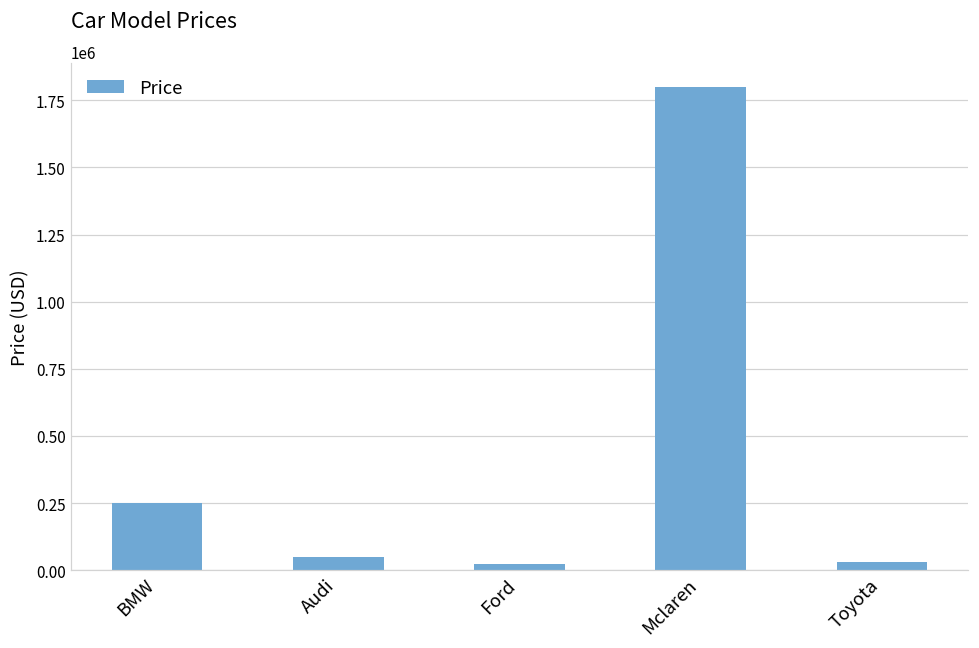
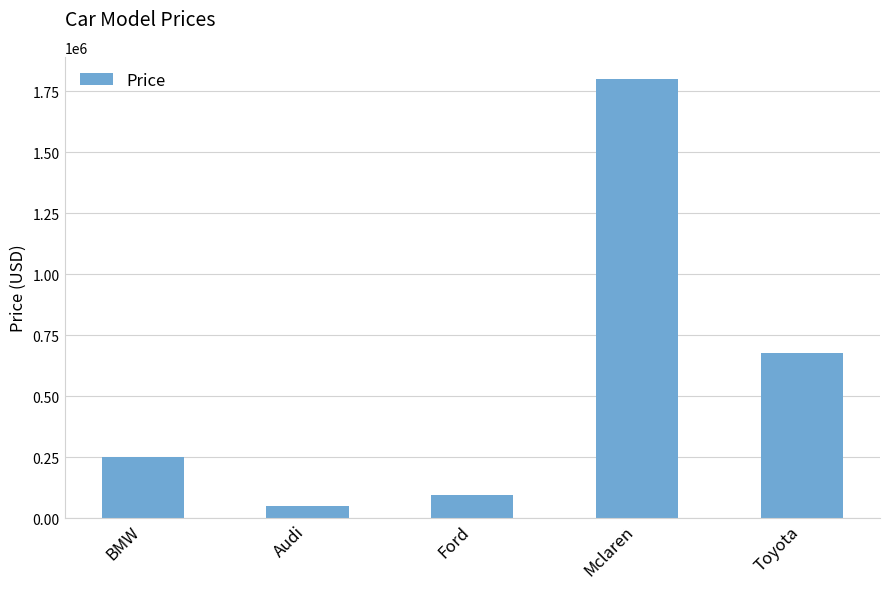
Ford: 30000 -> 100000
Toyota: 30000 -> 680000
